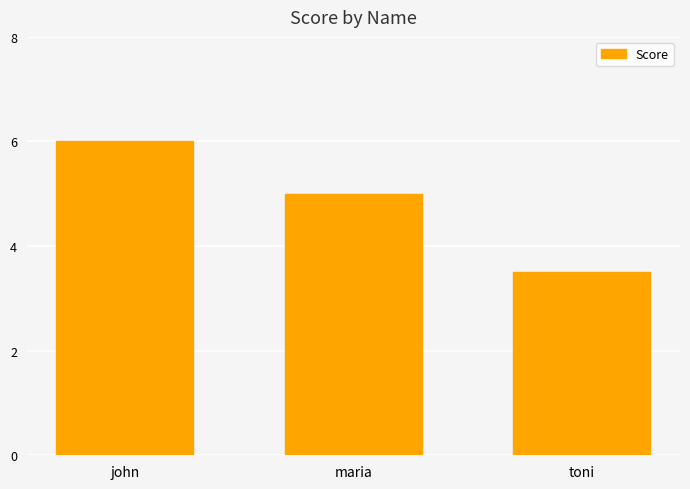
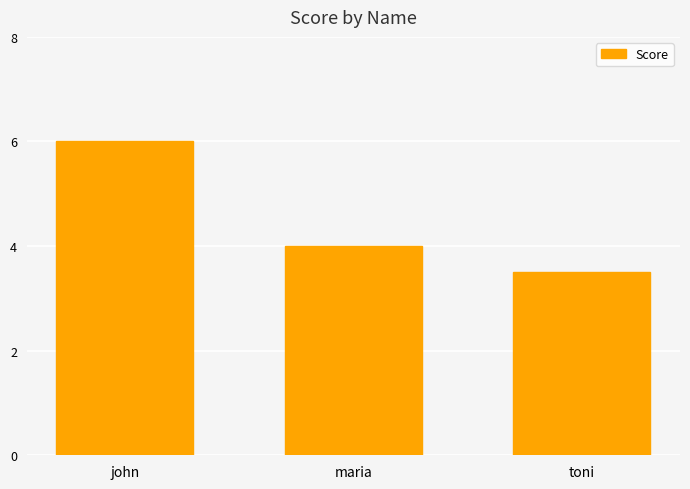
maria: 5 -> 4
